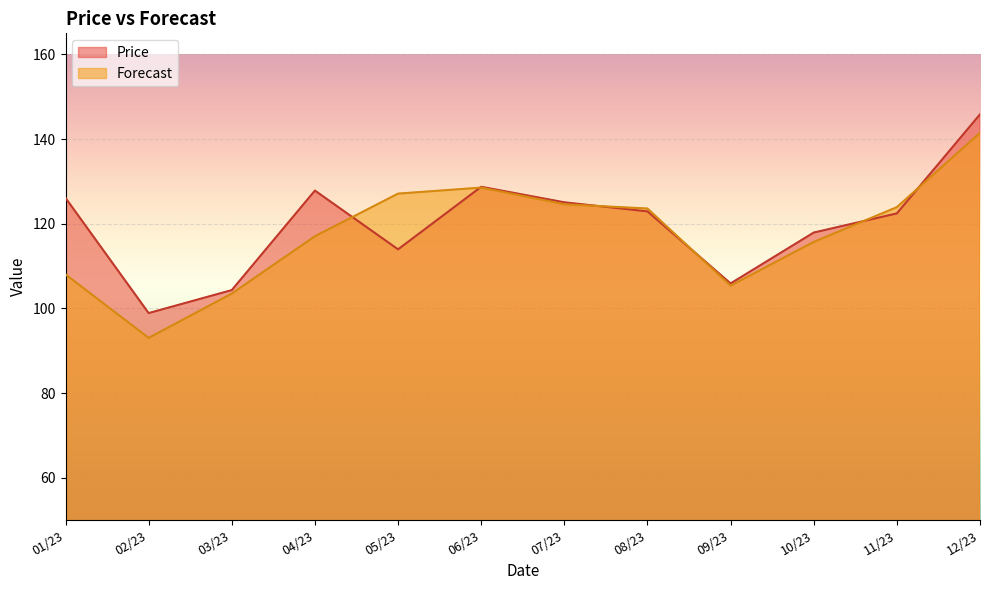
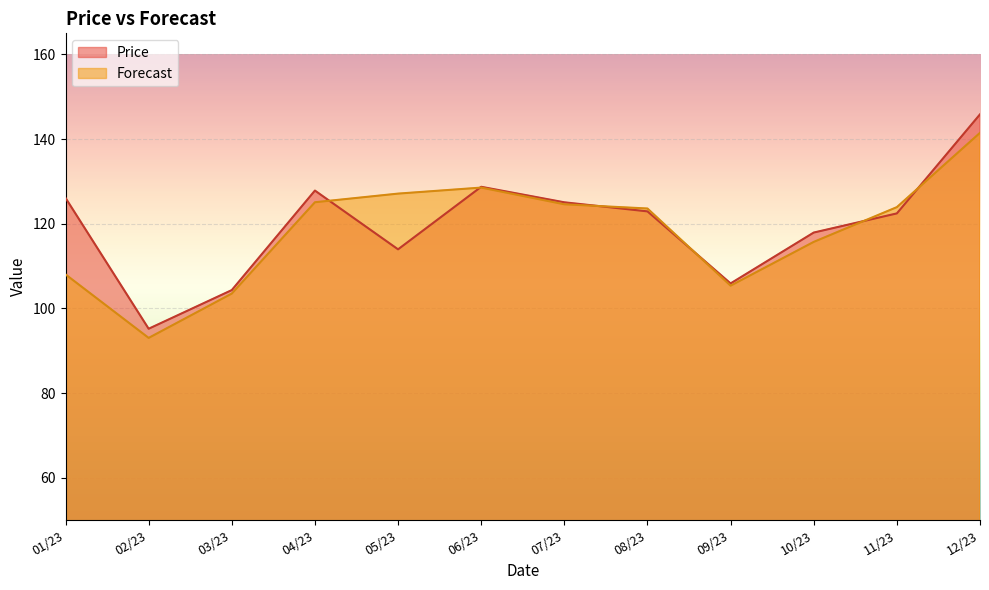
Price, 02/23: 99 -> 95
Forecast, 04/23: 117 -> 125
